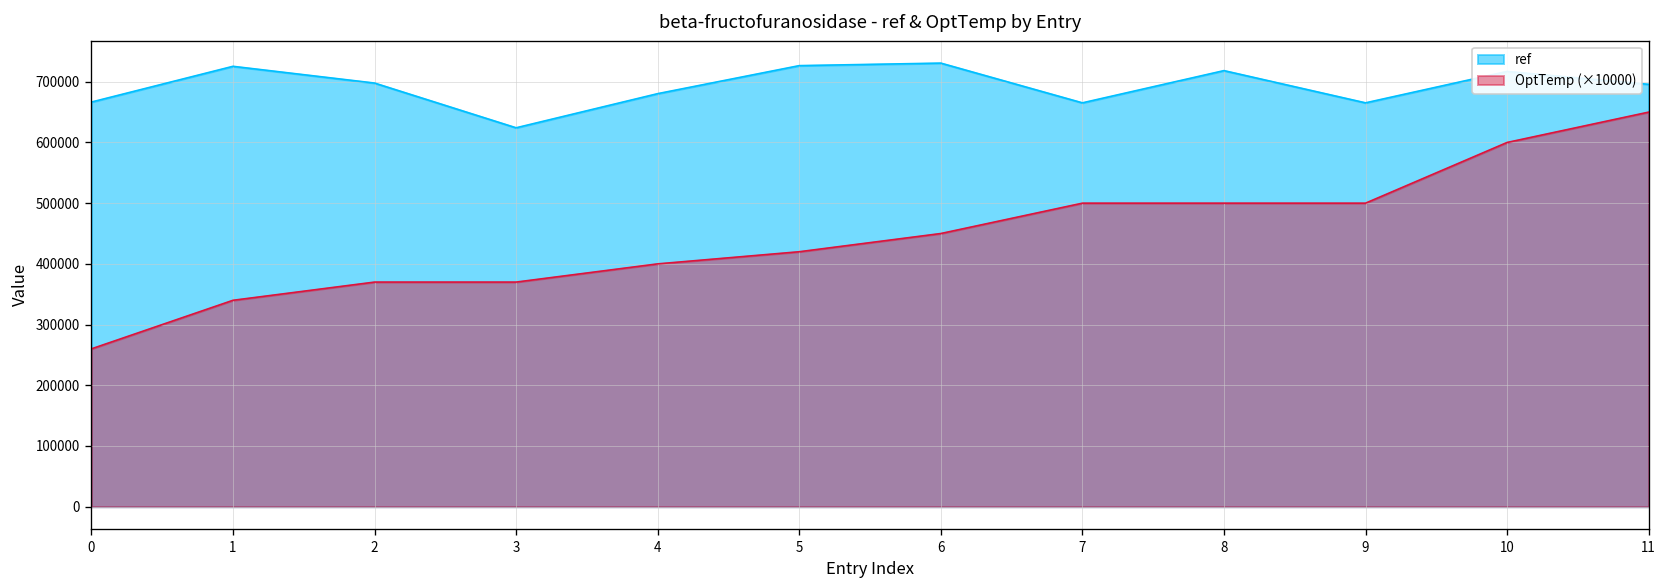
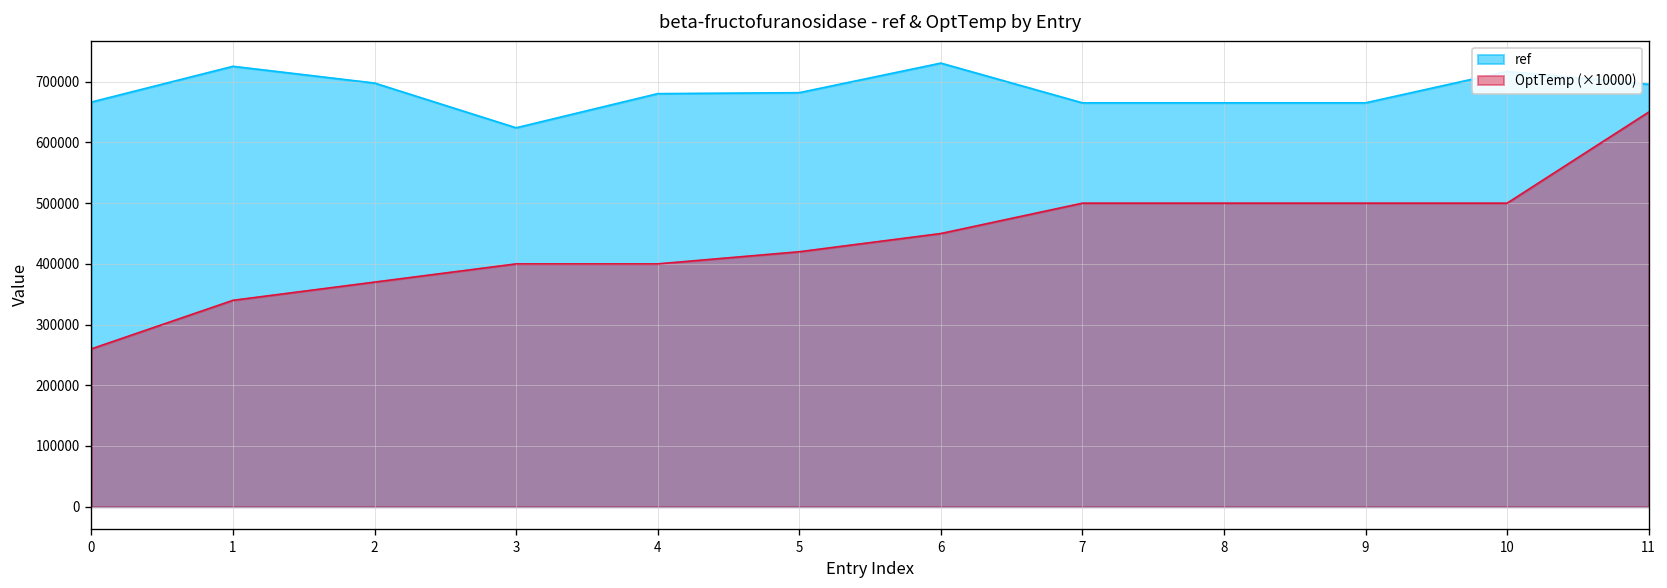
OptTemp (×10000), 3: 370000 -> 400000
ref, 5: 730000 -> 680000
ref, 8: 720000 -> 670000
OptTemp (×10000), 10: 600000 -> 500000
